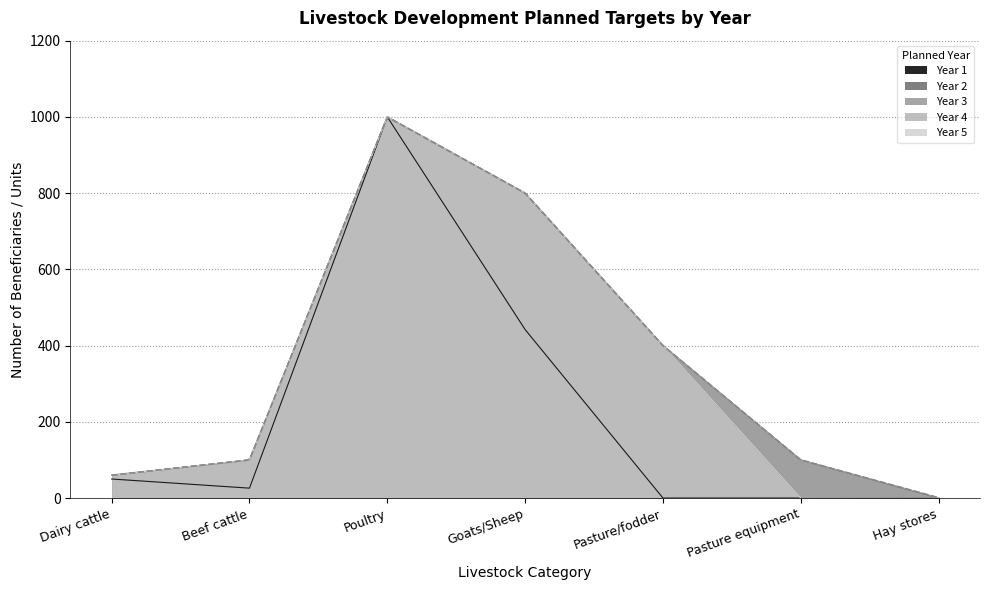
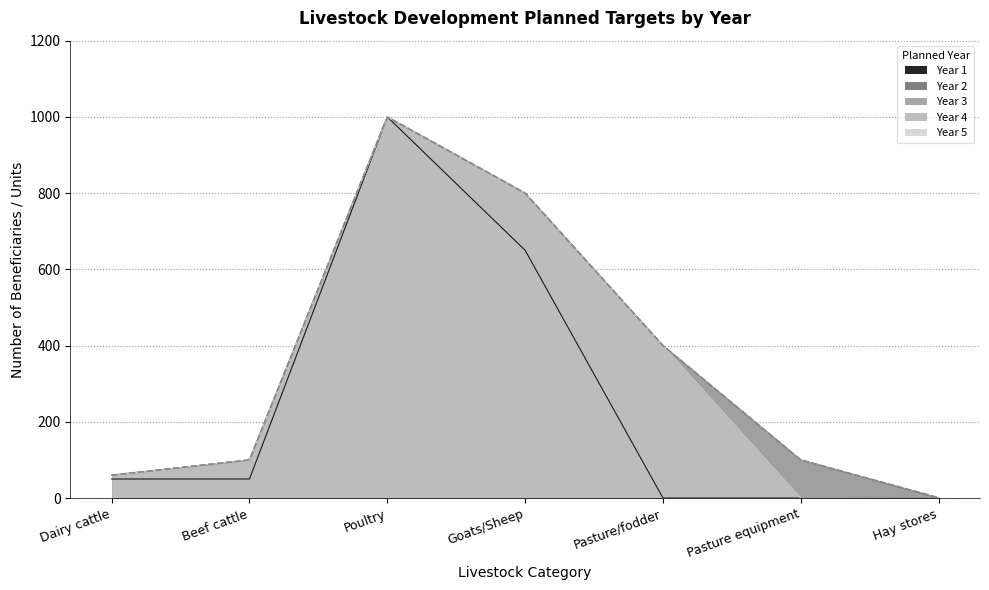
Year 1, Beef cattle: 30 -> 50
Year 1, Goats/Sheep: 440 -> 650
